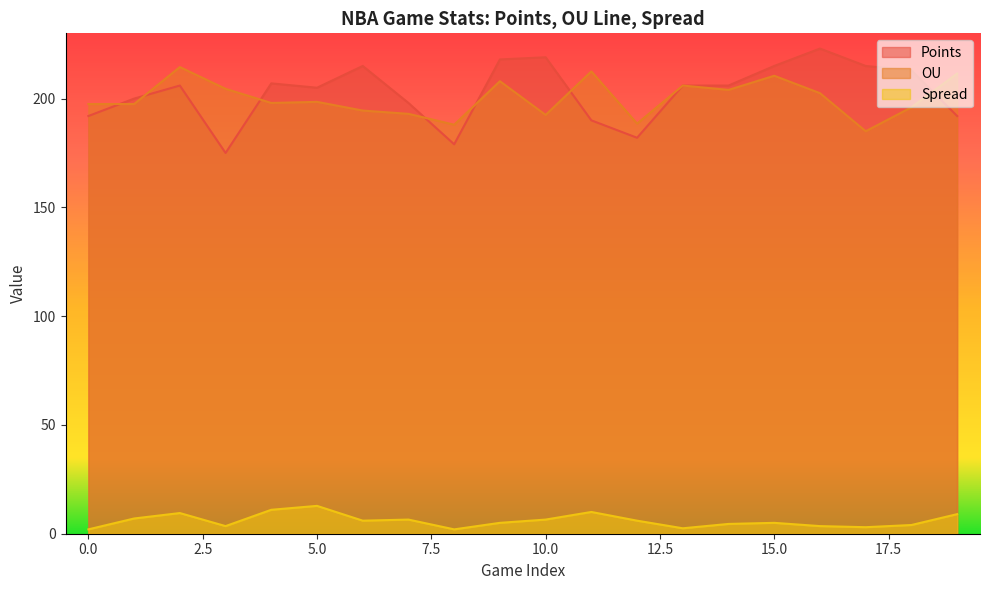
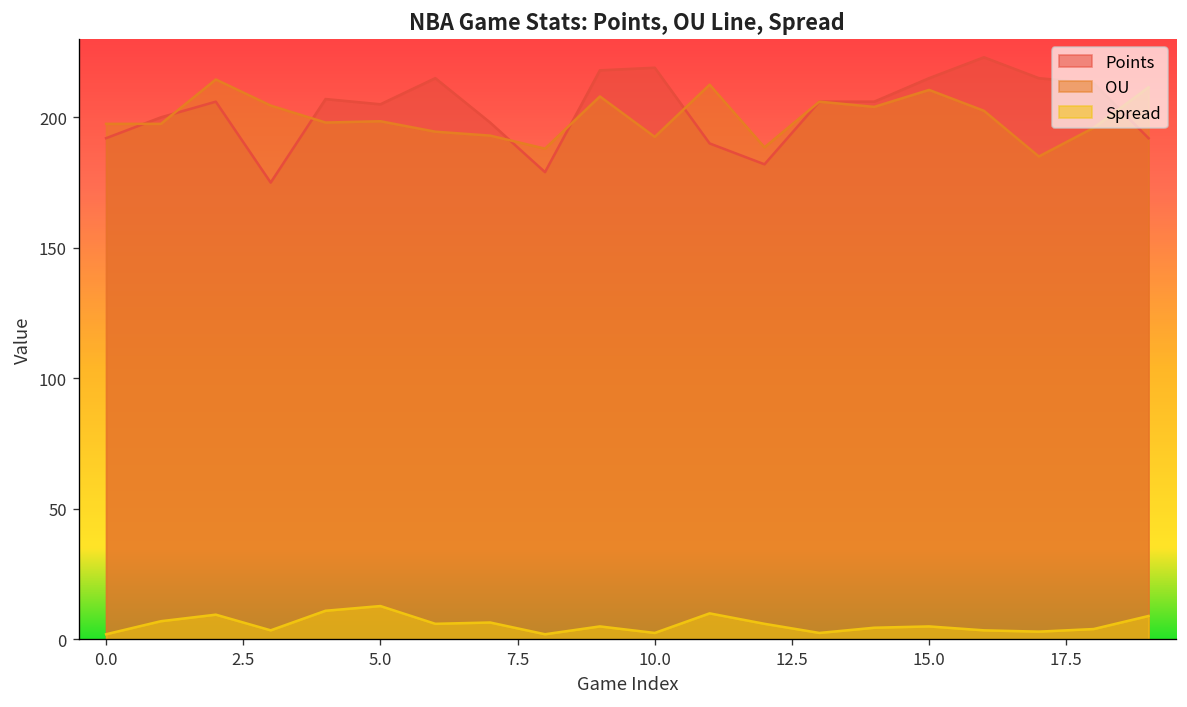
Spread, 10.0: 7 -> 3
